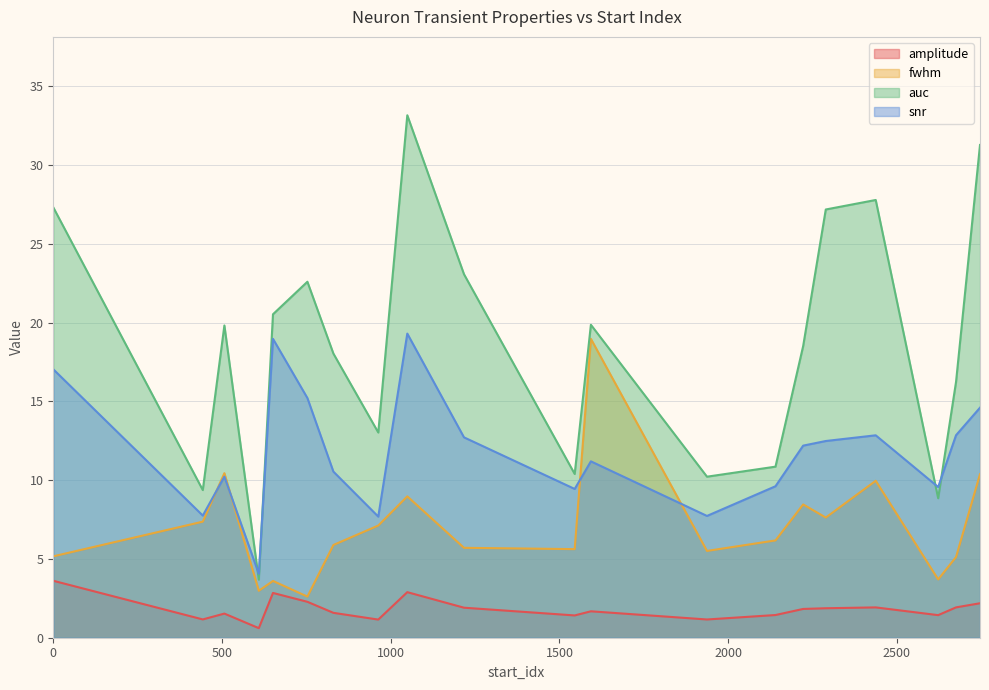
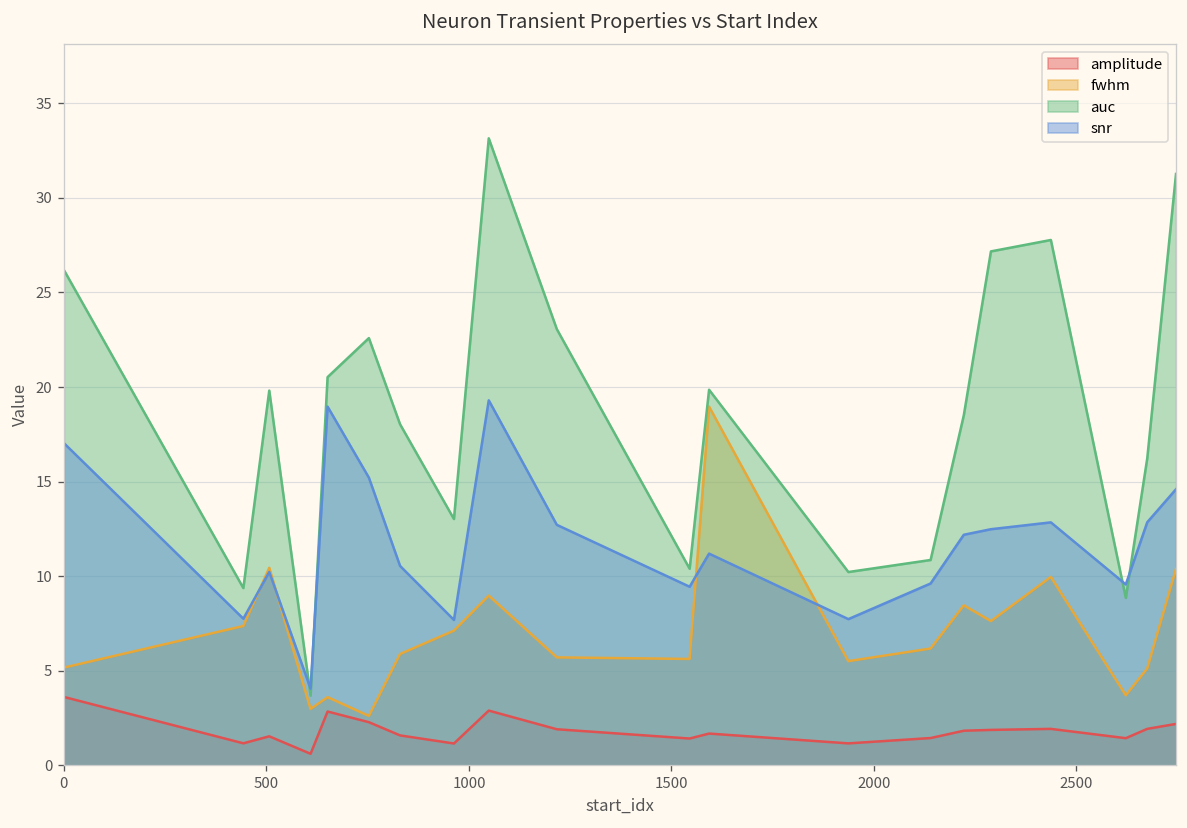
auc, 0: 27.3 -> 26.2
